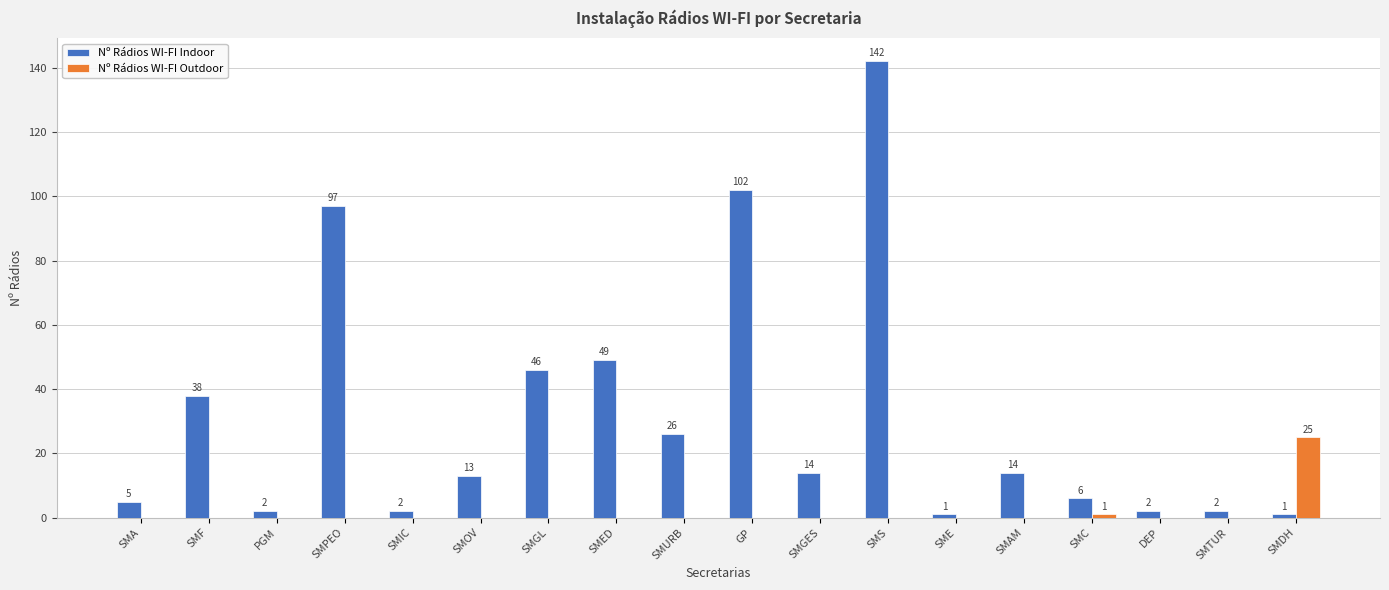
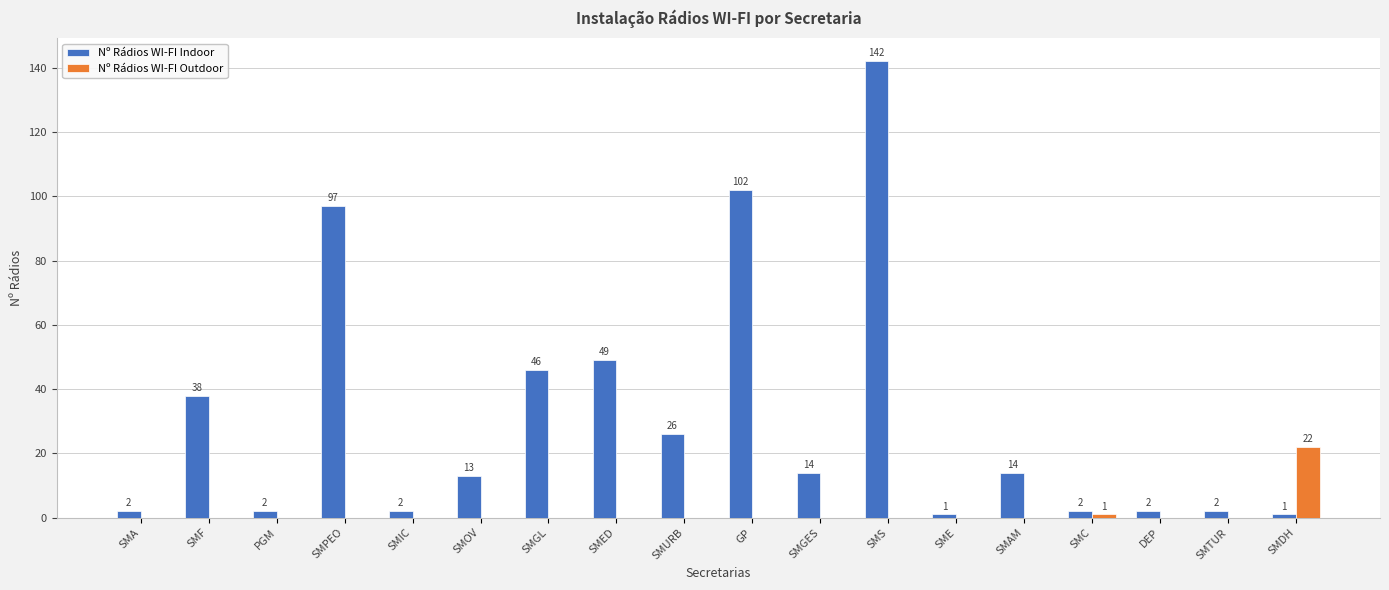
Nº Rádios WI-FI Indoor, SMA: 5 -> 2
Nº Rádios WI-FI Indoor, SMC: 6 -> 2
Nº Rádios WI-FI Outdoor, SMDH: 25 -> 22
